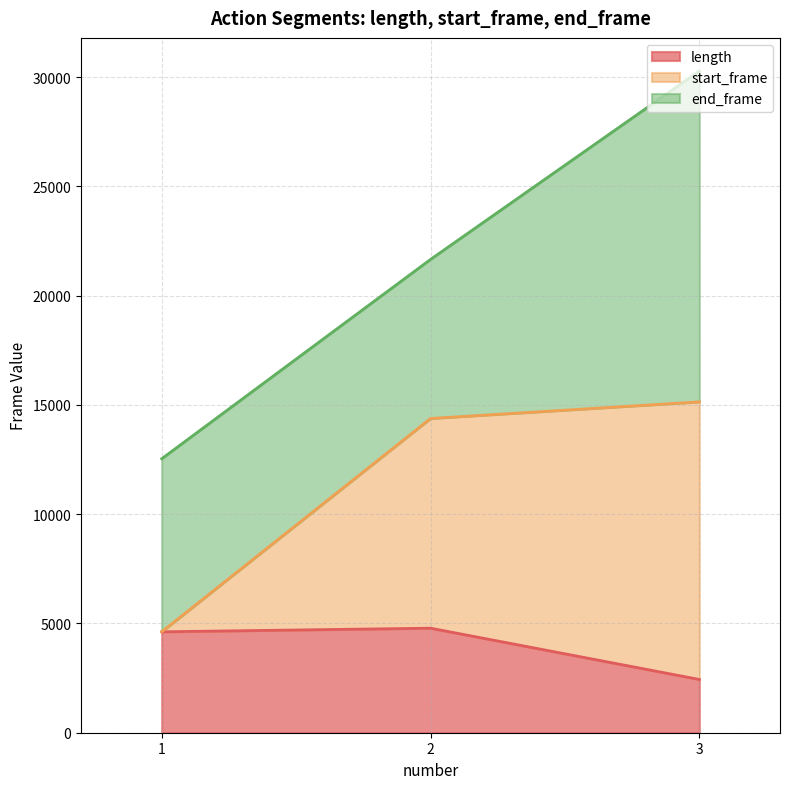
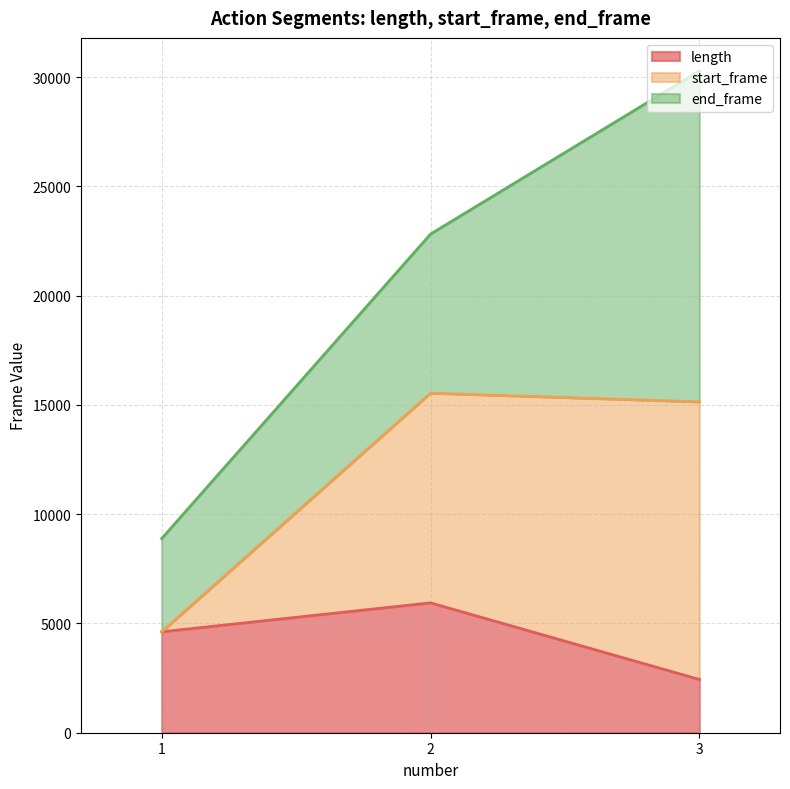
end_frame, 1: 7900 -> 4300
length, 2: 4800 -> 5900
